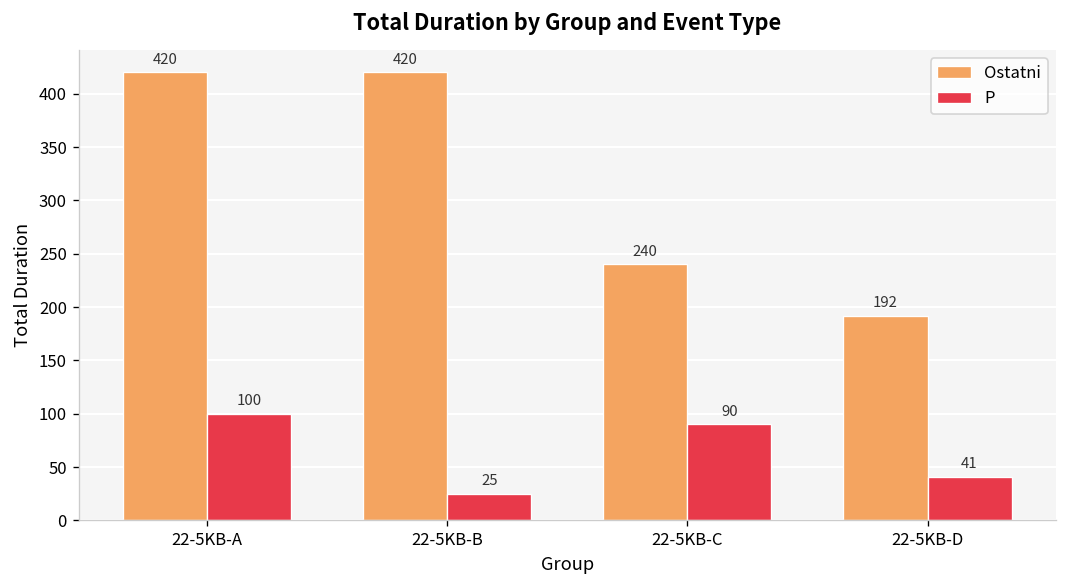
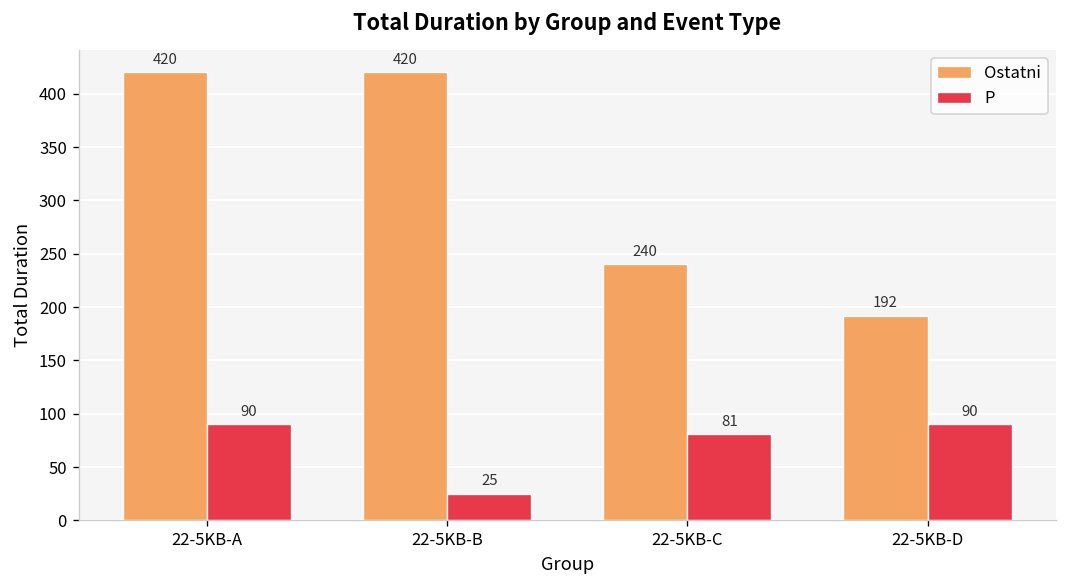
P, 22-5KB-A: 100 -> 90
P, 22-5KB-C: 90 -> 81
P, 22-5KB-D: 41 -> 90
